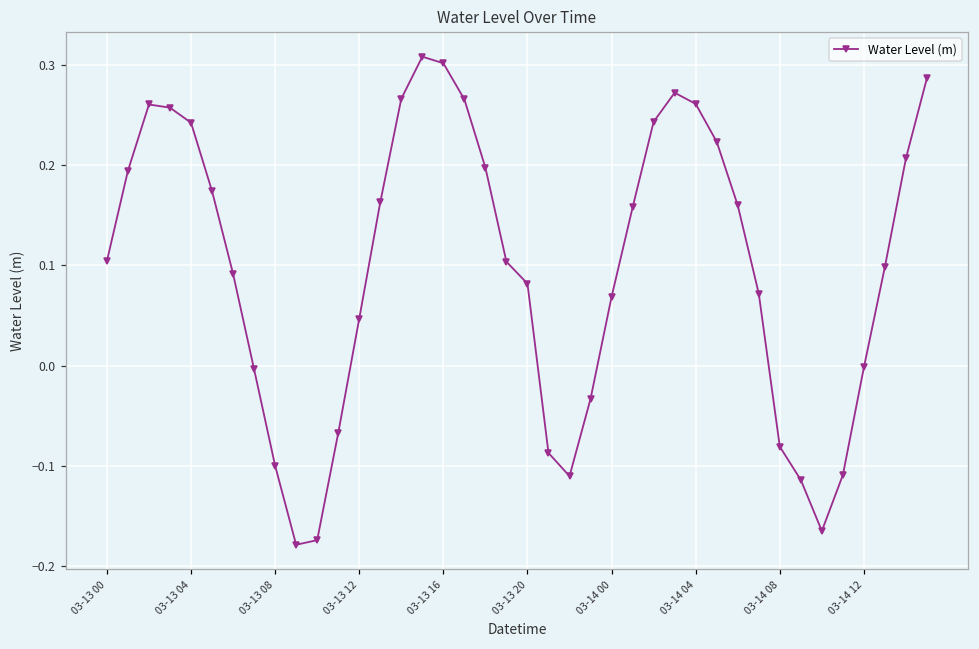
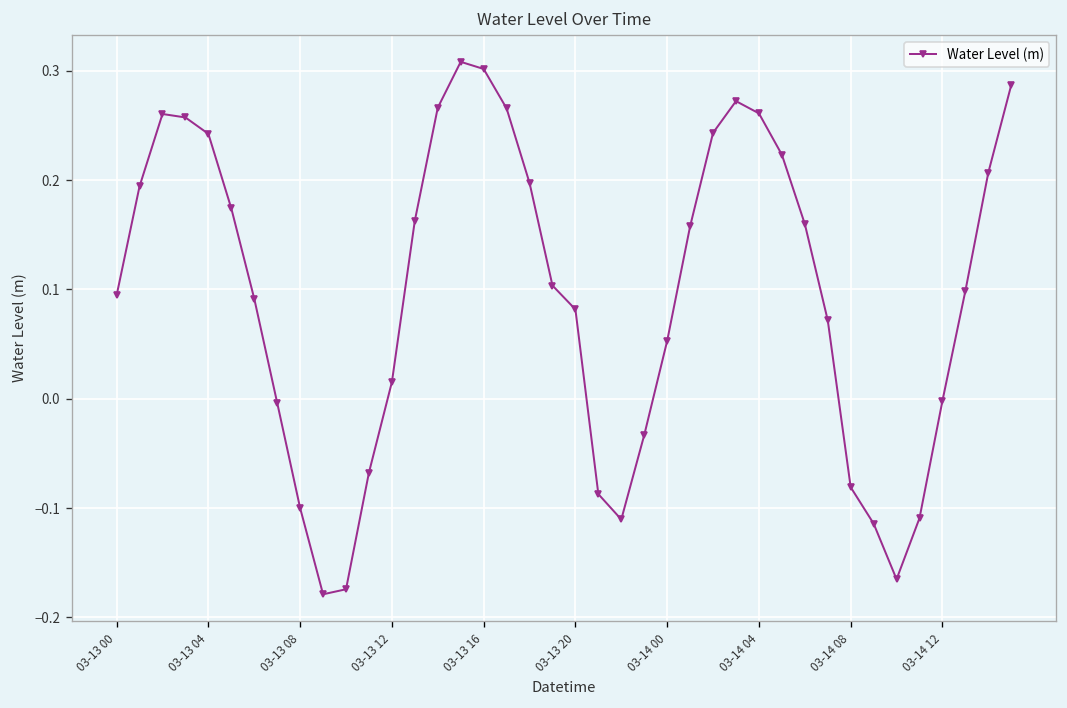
03-13 00: 0.10 -> 0.09
03-13 12: 0.05 -> 0.02
03-14 00: 0.07 -> 0.05
